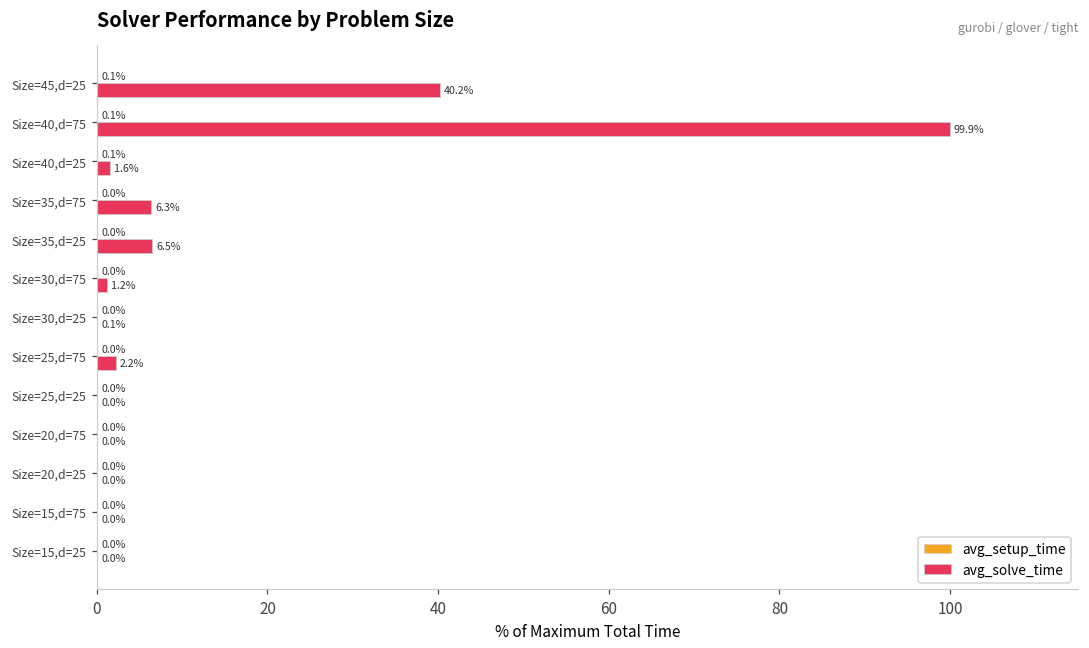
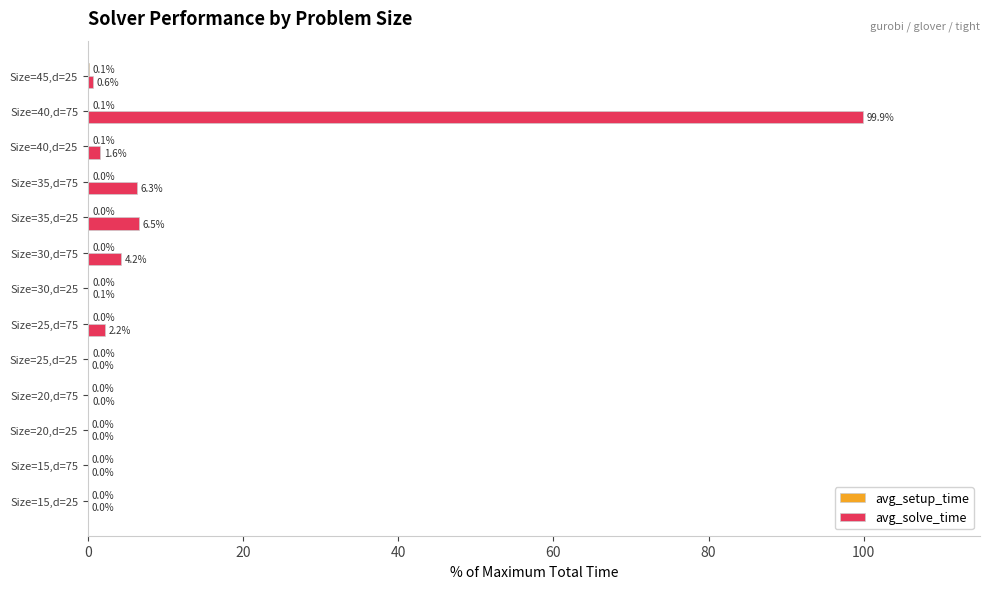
avg_solve_time, Size=45,d=25: 40.2% -> 0.6%
avg_solve_time, Size=30,d=75: 1.2% -> 4.2%
